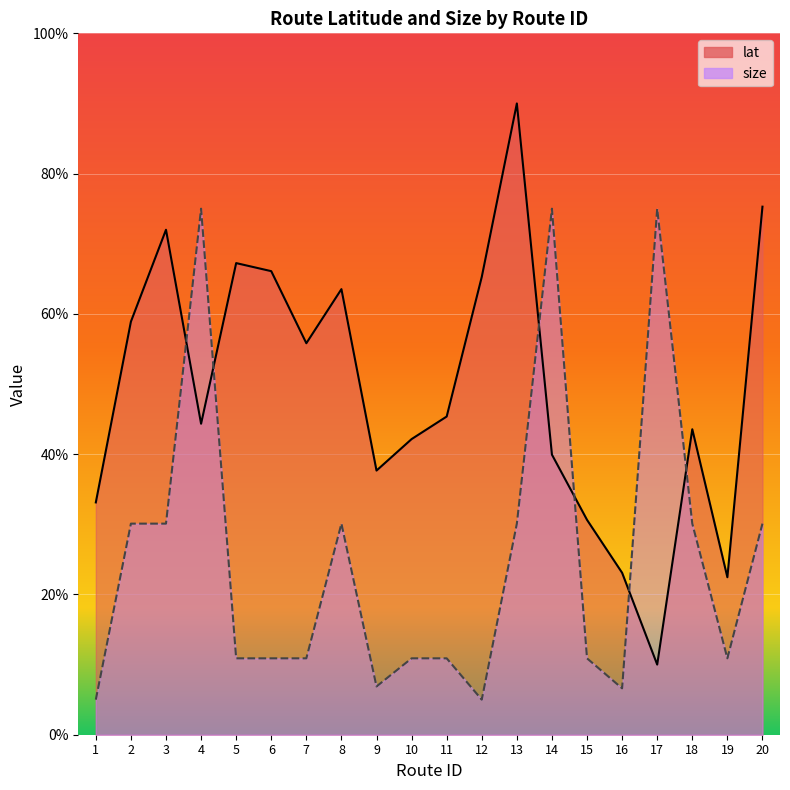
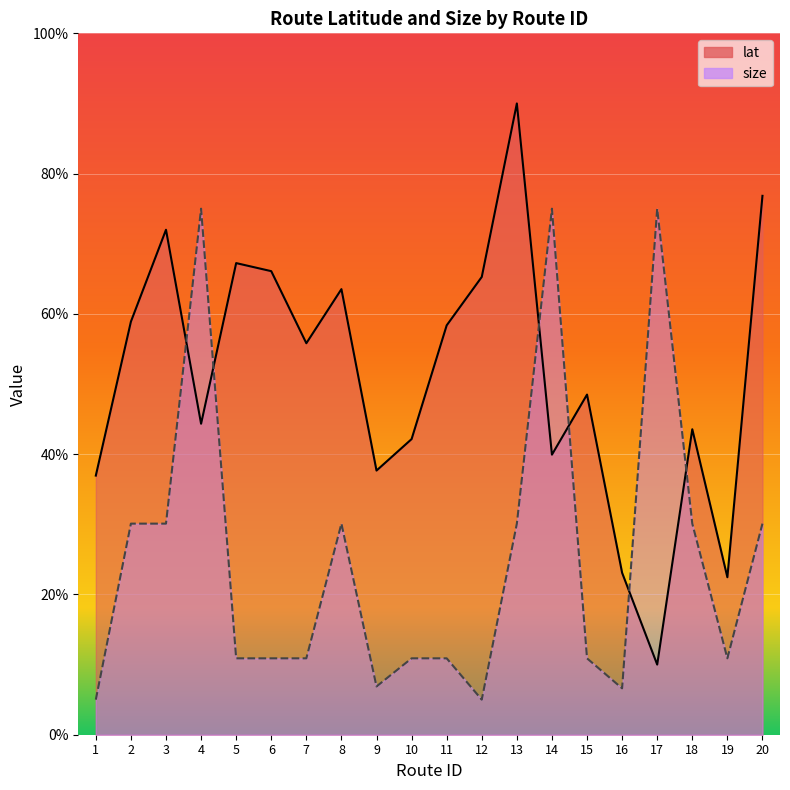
lat, 1: 33% -> 37%
lat, 11: 45% -> 58%
lat, 15: 31% -> 48%
lat, 20: 75% -> 77%
